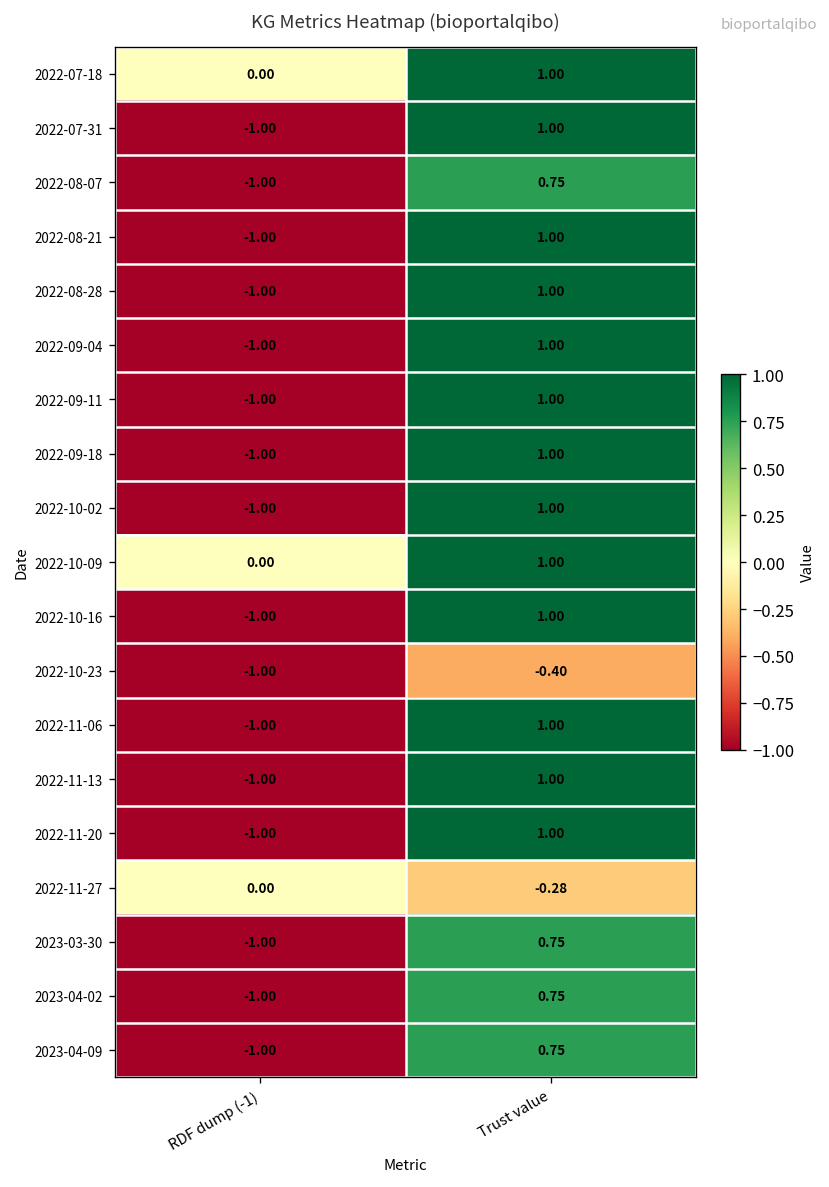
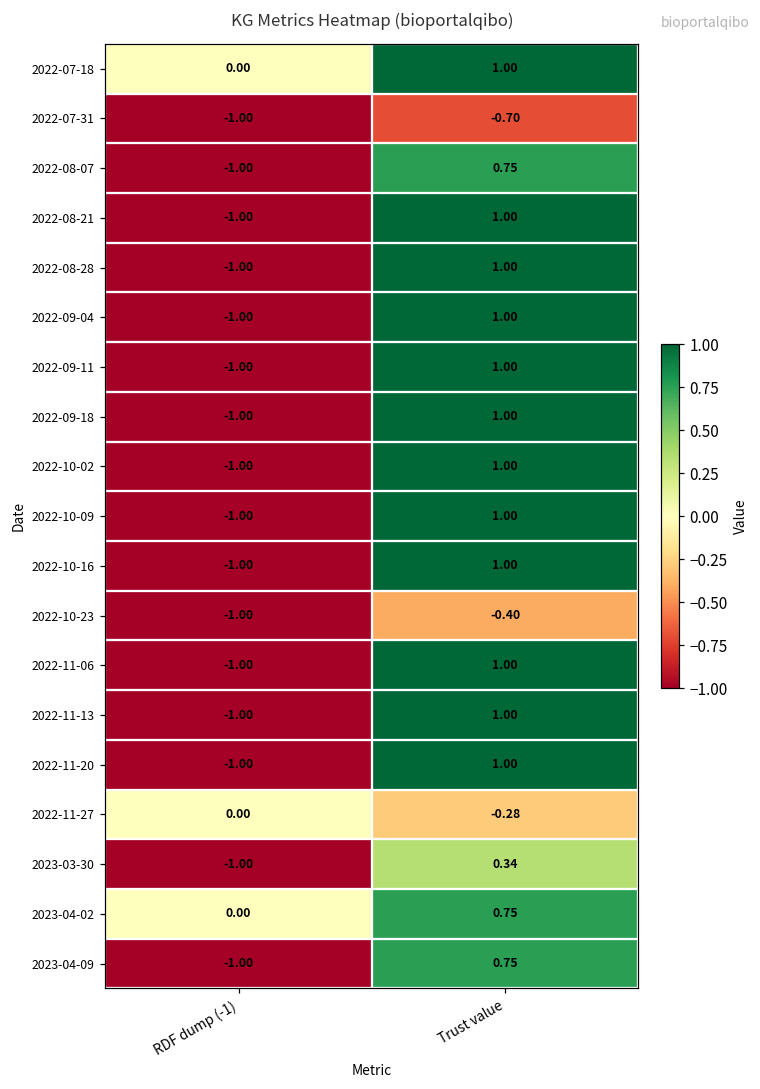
2022-07-31, Trust value: 1.00 -> -0.70
2022-10-09, RDF dump (-1): 0.00 -> -1.00
2023-03-30, Trust value: 0.75 -> 0.34
2023-04-02, RDF dump (-1): -1.00 -> 0.00
